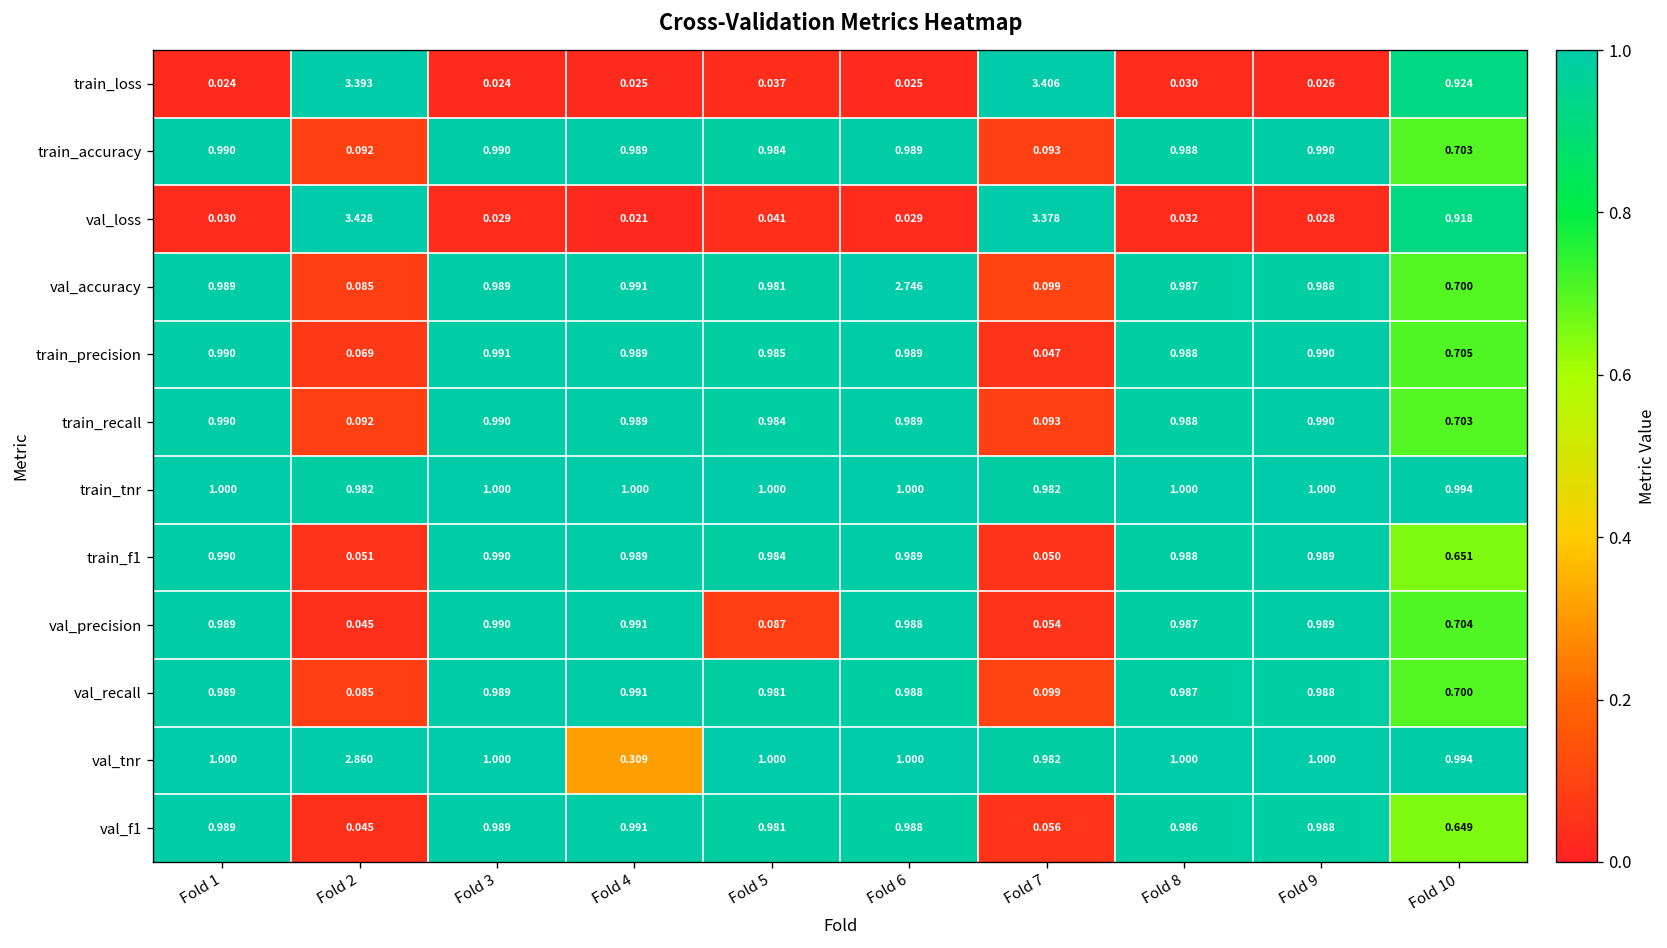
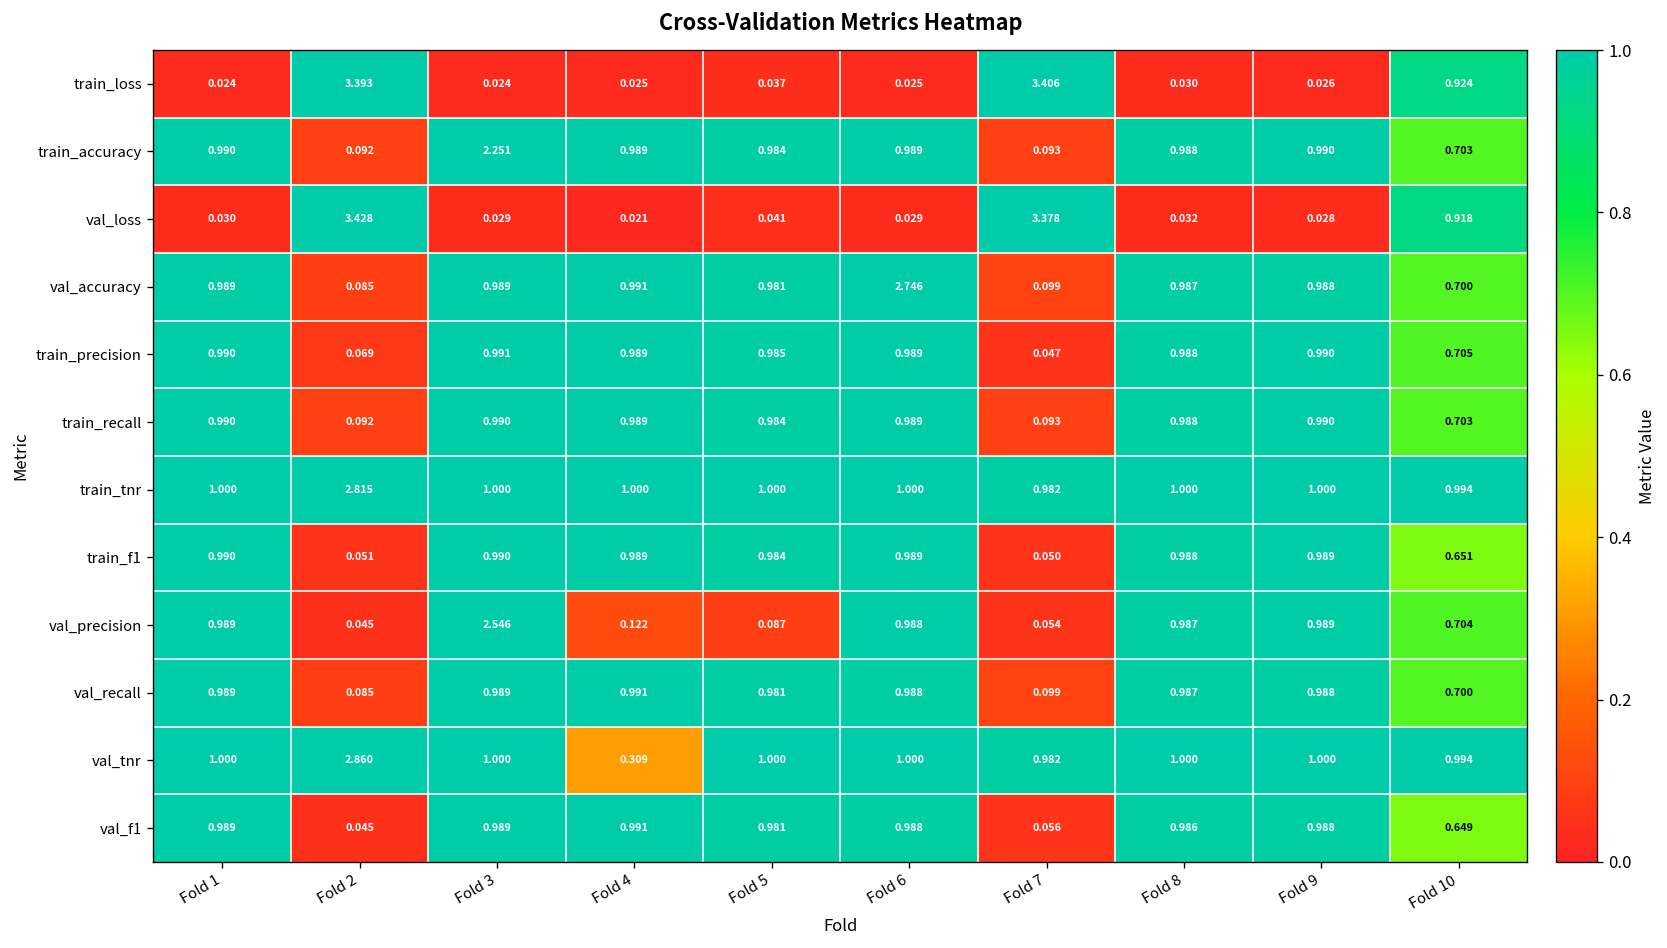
train_accuracy, Fold 3: 0.990 -> 2.251
train_tnr, Fold 2: 0.982 -> 2.815
val_precision, Fold 3: 0.990 -> 2.546
val_precision, Fold 4: 0.991 -> 0.122
